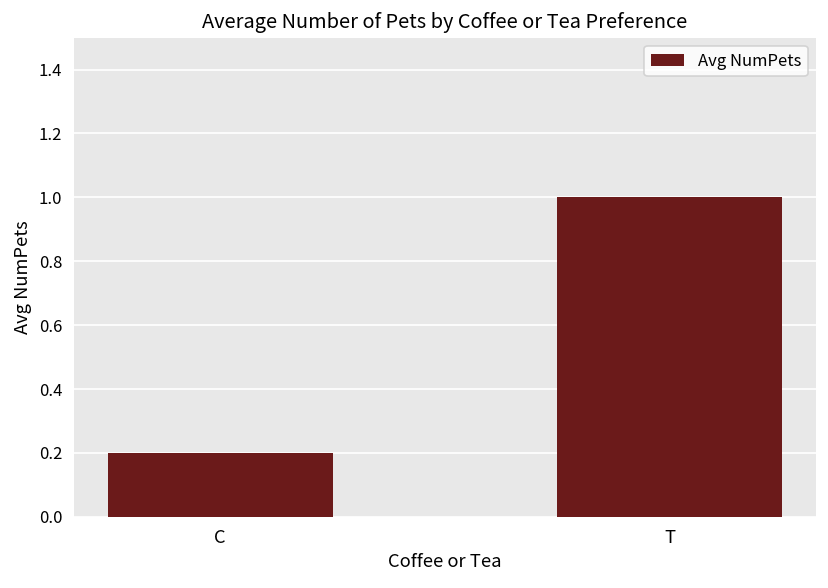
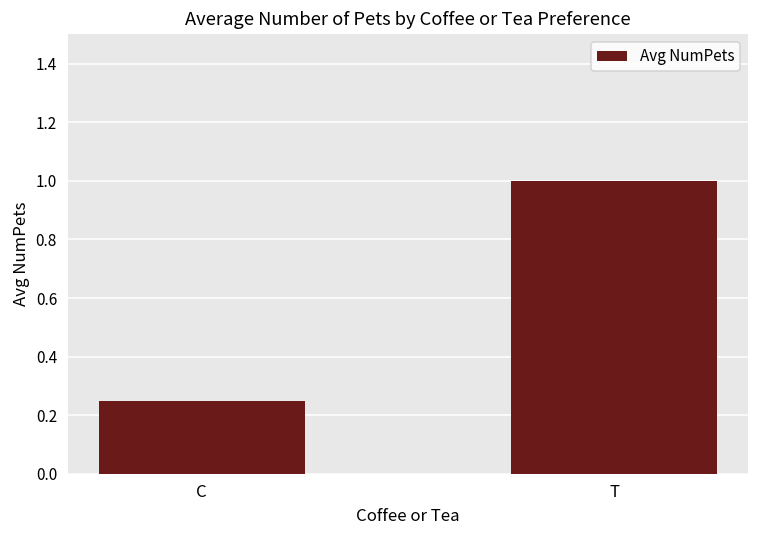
C: 0.20 -> 0.25
